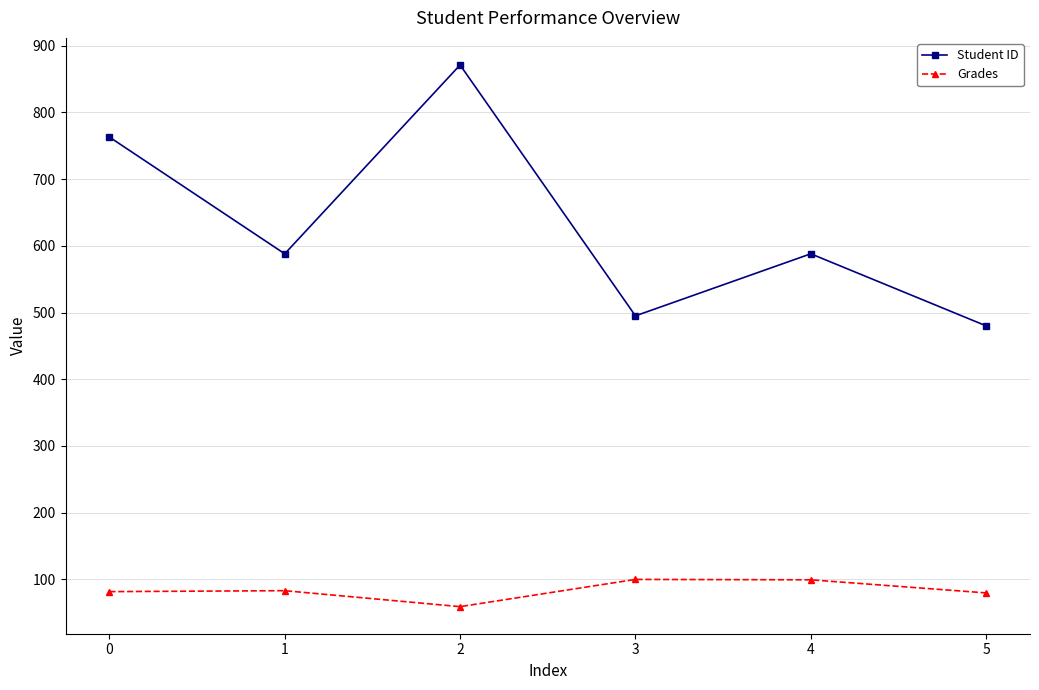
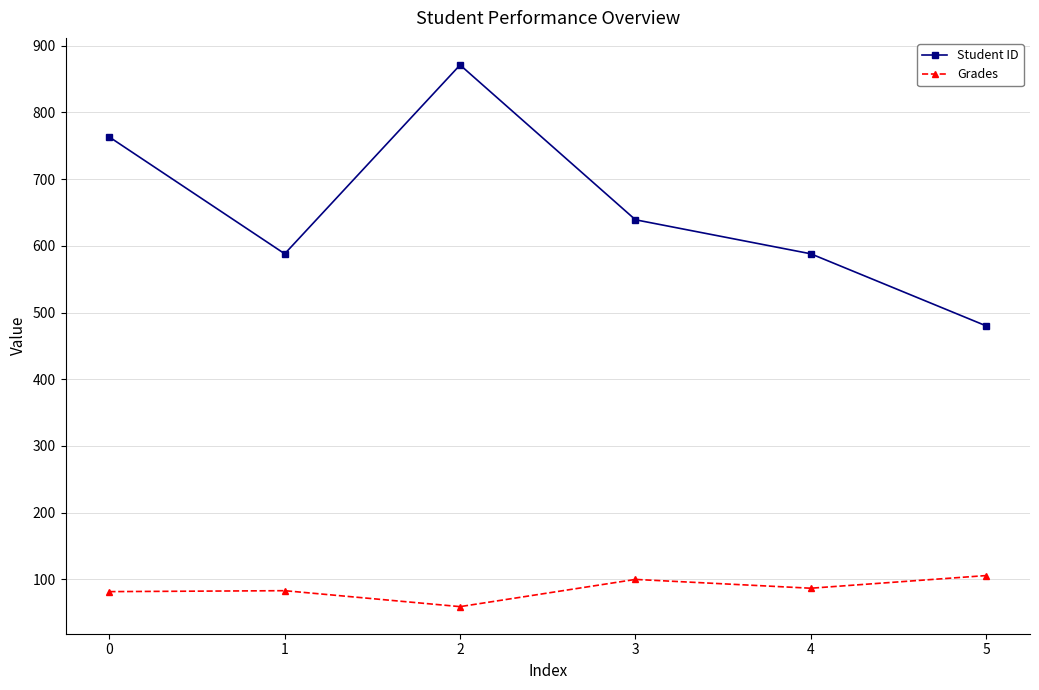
Student ID, 3: 500 -> 640
Grades, 4: 100 -> 90
Grades, 5: 80 -> 110
